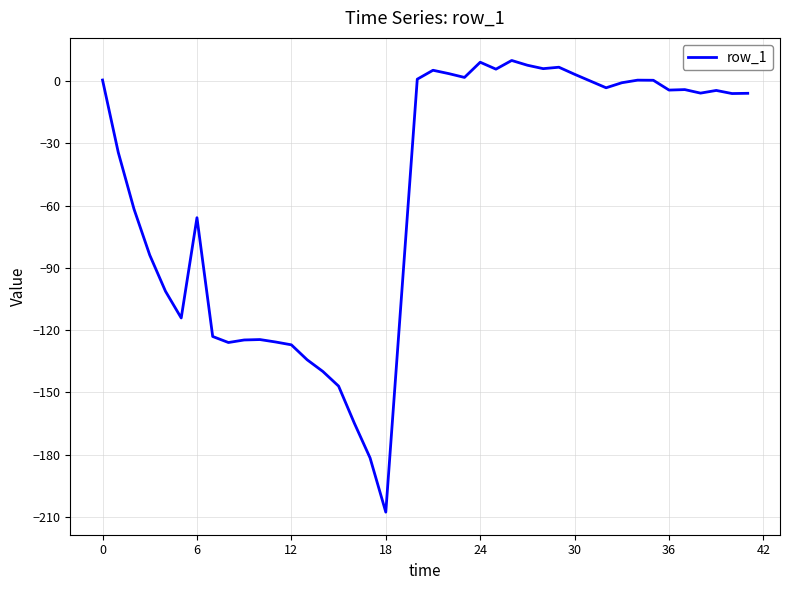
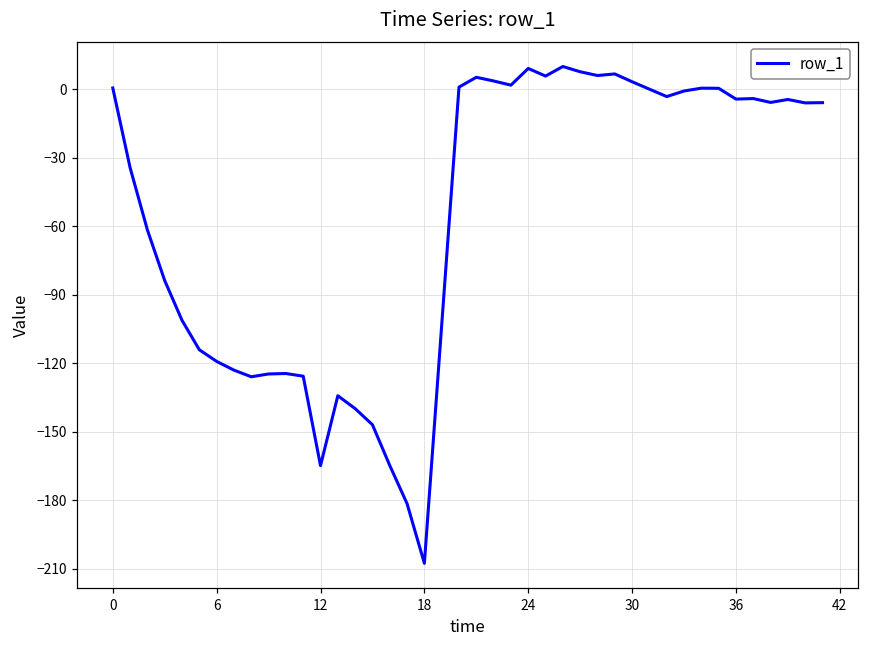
6: -66 -> -119
12: -127 -> -165
